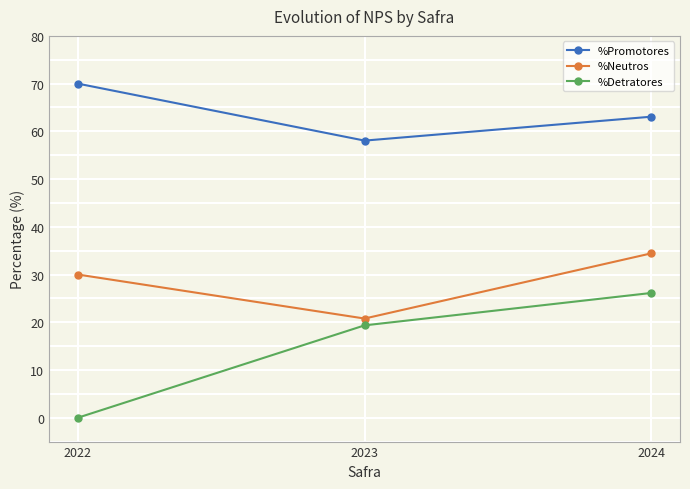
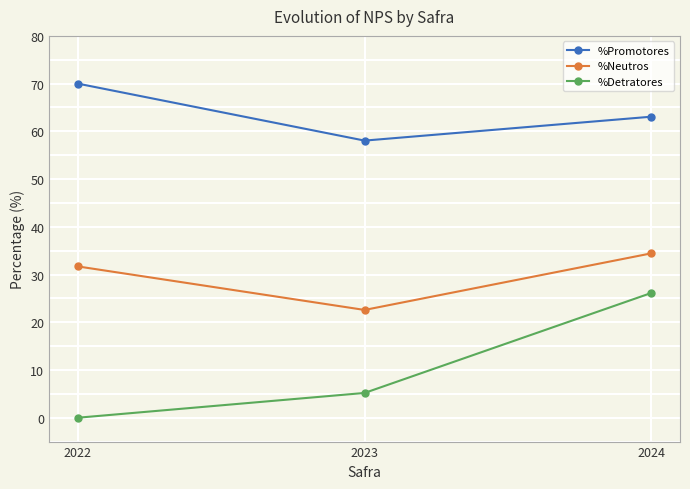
%Neutros, 2022: 30 -> 32
%Neutros, 2023: 21 -> 23
%Detratores, 2023: 19 -> 5
